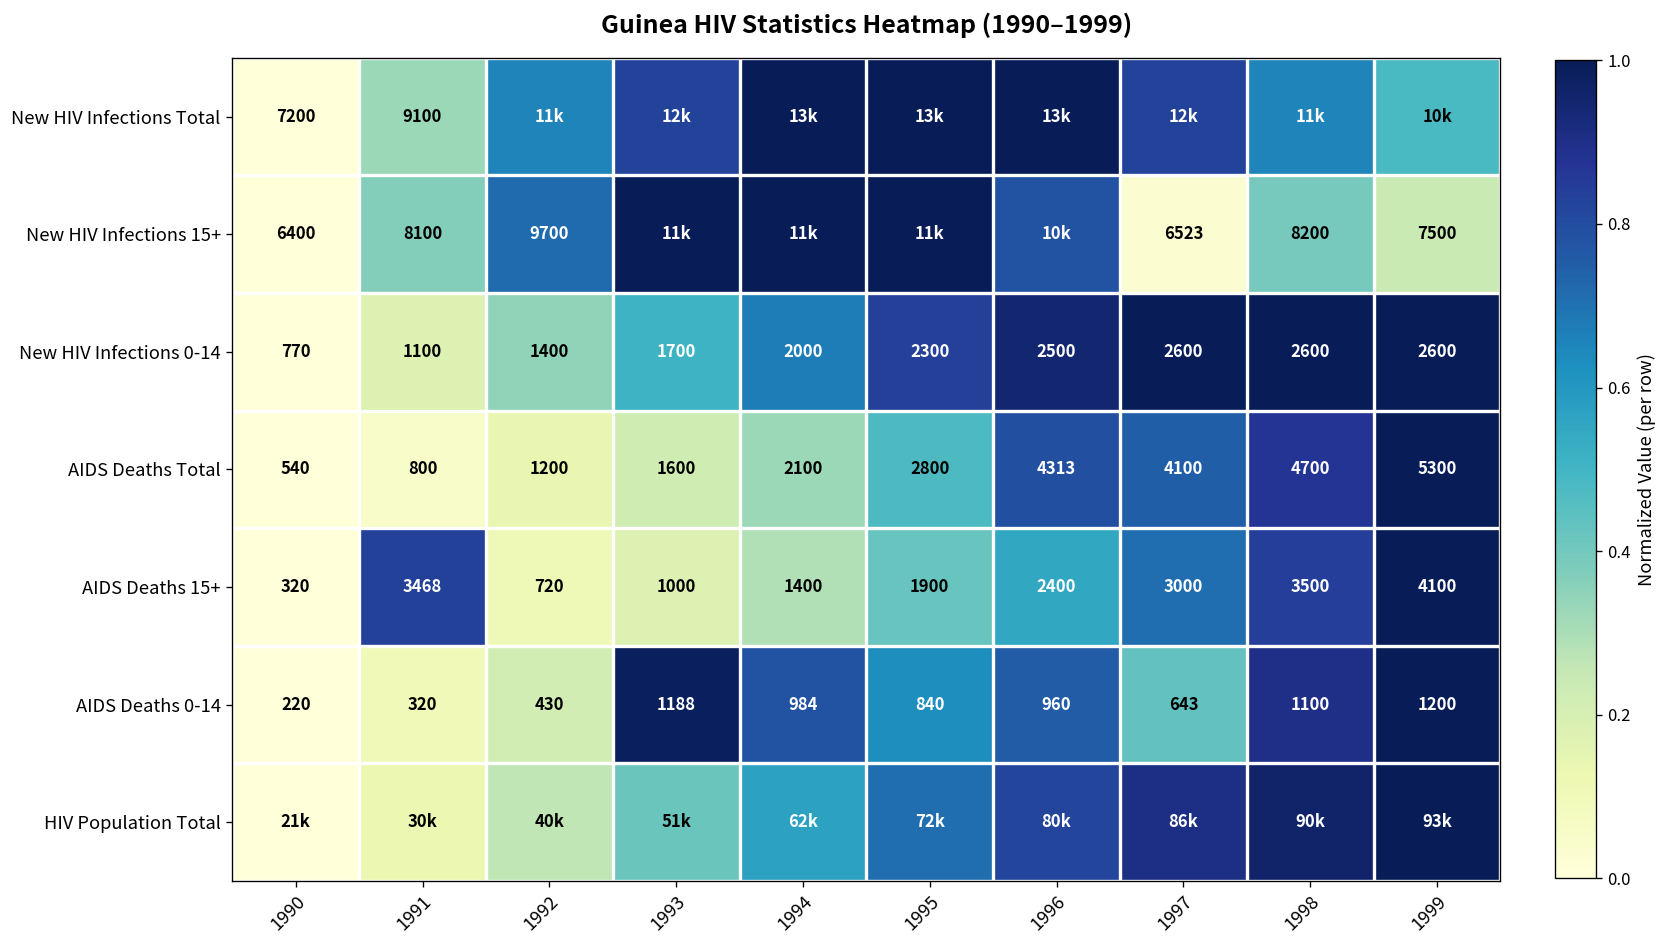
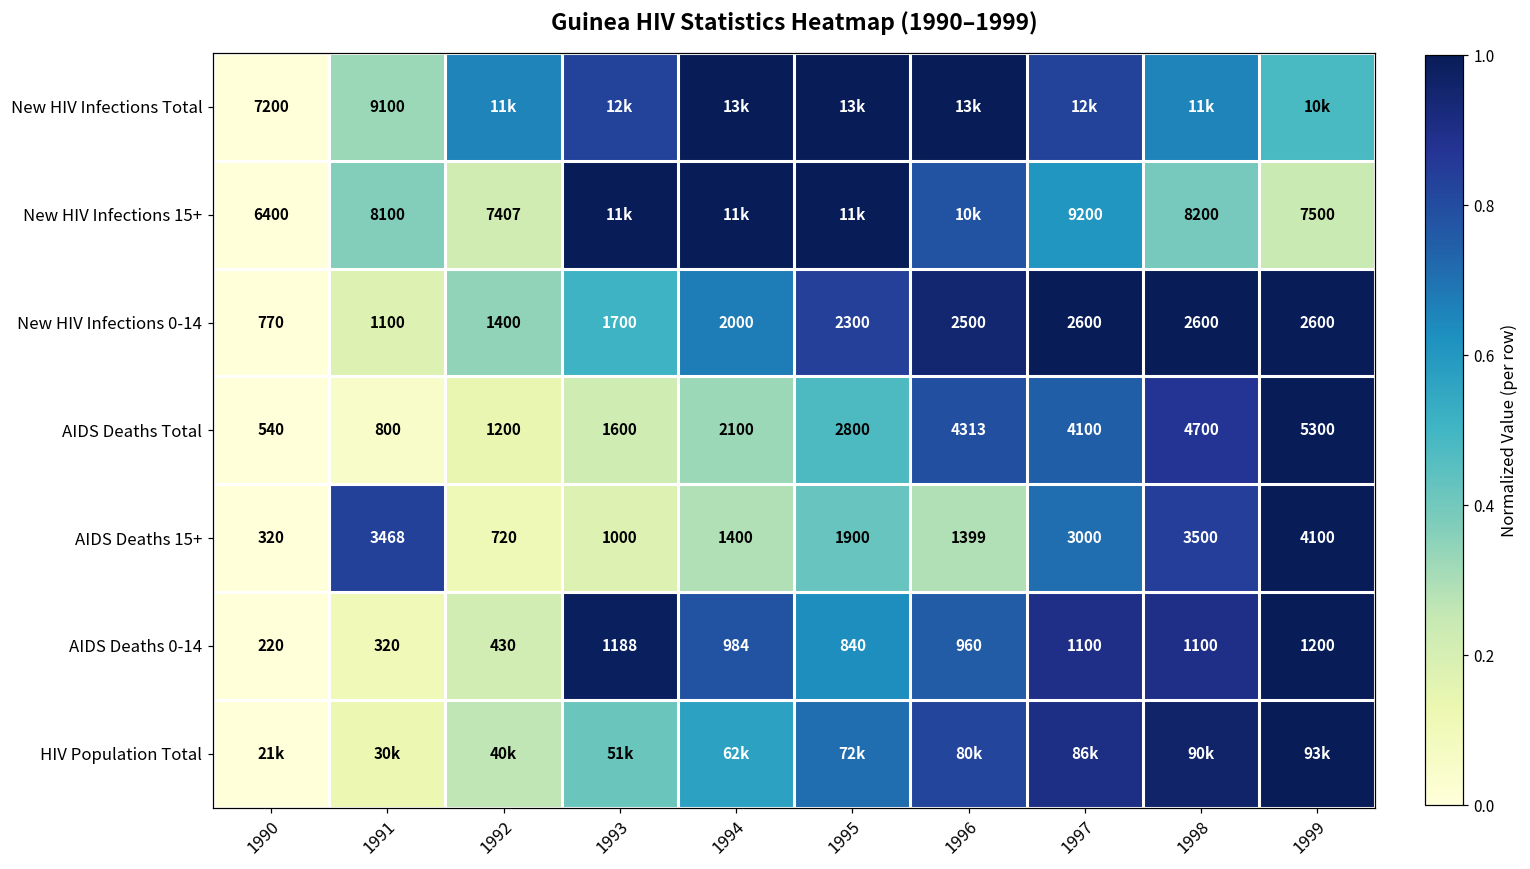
New HIV Infections 15+, 1992: 9700 -> 7407
New HIV Infections 15+, 1997: 6523 -> 9200
AIDS Deaths 15+, 1996: 2400 -> 1399
AIDS Deaths 0-14, 1997: 643 -> 1100
